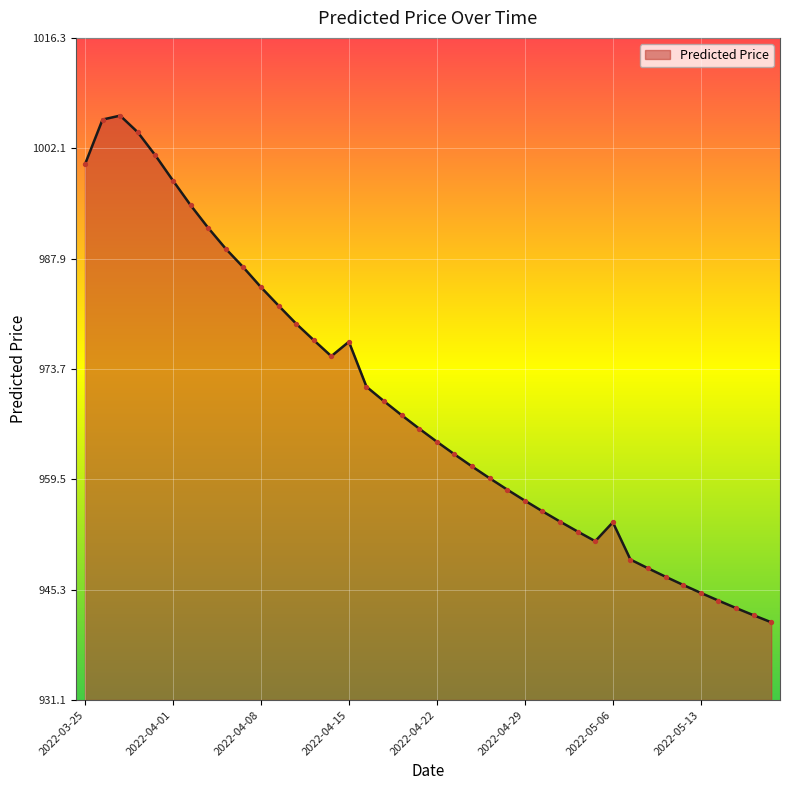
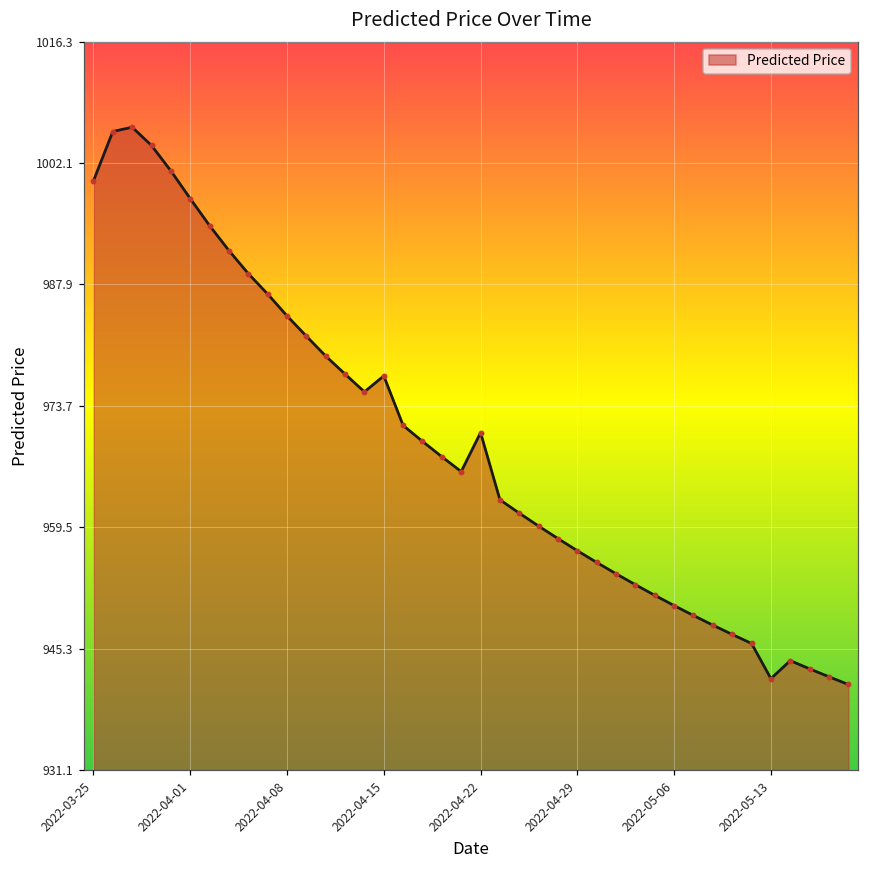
2022-04-22: 964 -> 971
2022-05-06: 954 -> 950
2022-05-13: 945 -> 942
